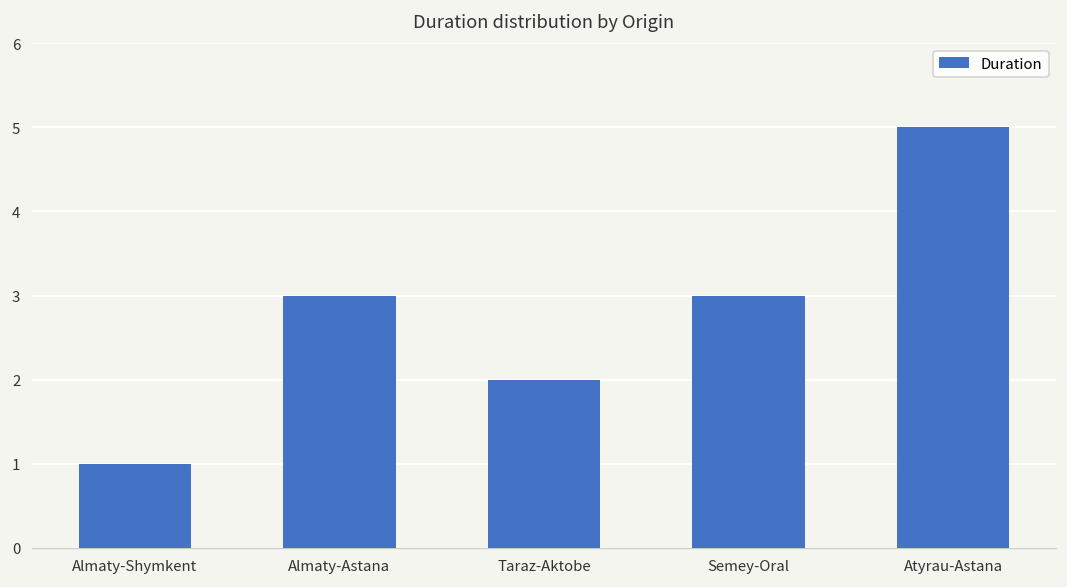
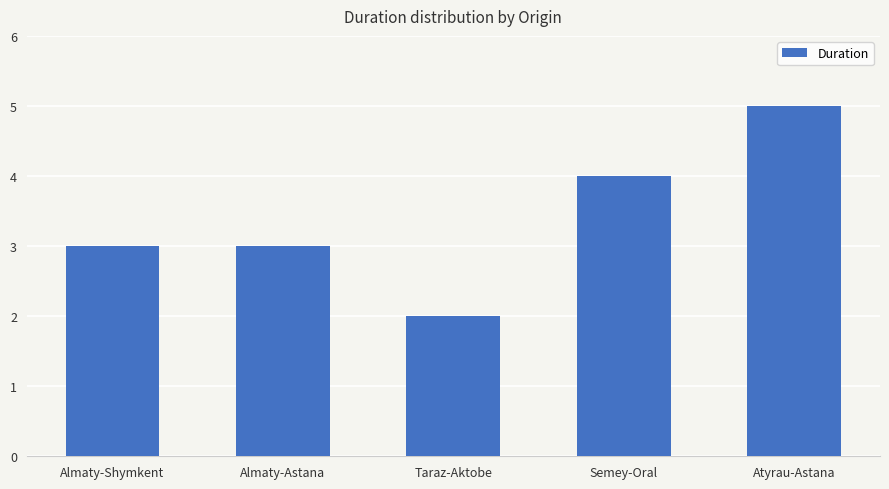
Almaty-Shymkent: 1 -> 3
Semey-Oral: 3 -> 4
